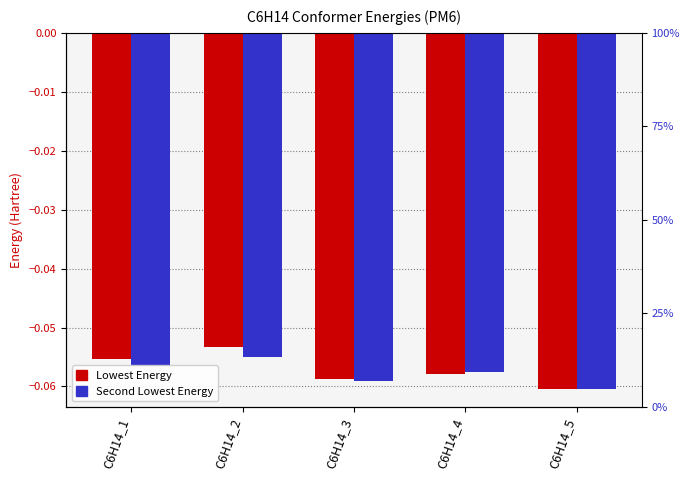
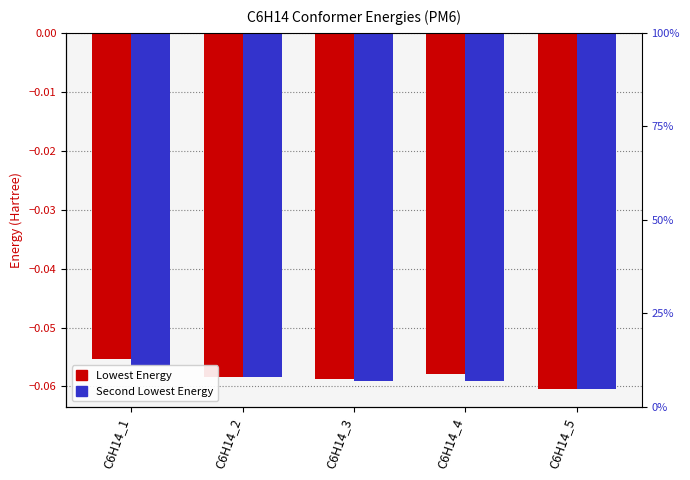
Lowest Energy, C6H14_2: -0.053 -> -0.058
Second Lowest Energy, C6H14_2: -0.055 -> -0.058
Second Lowest Energy, C6H14_4: -0.058 -> -0.059
